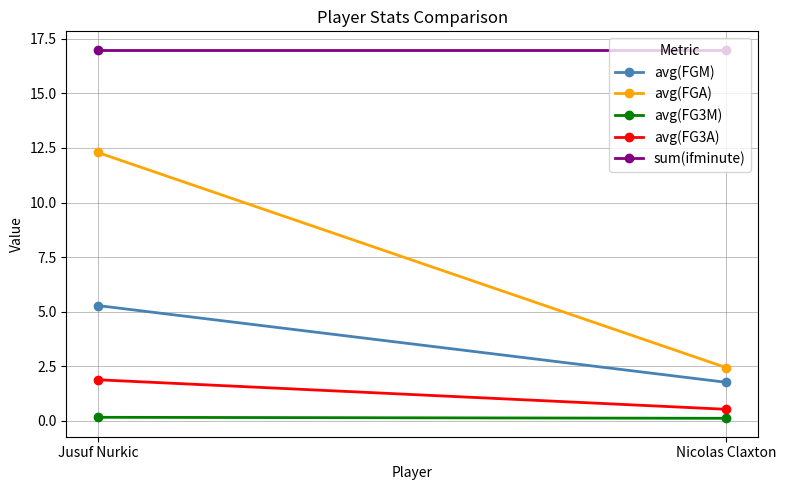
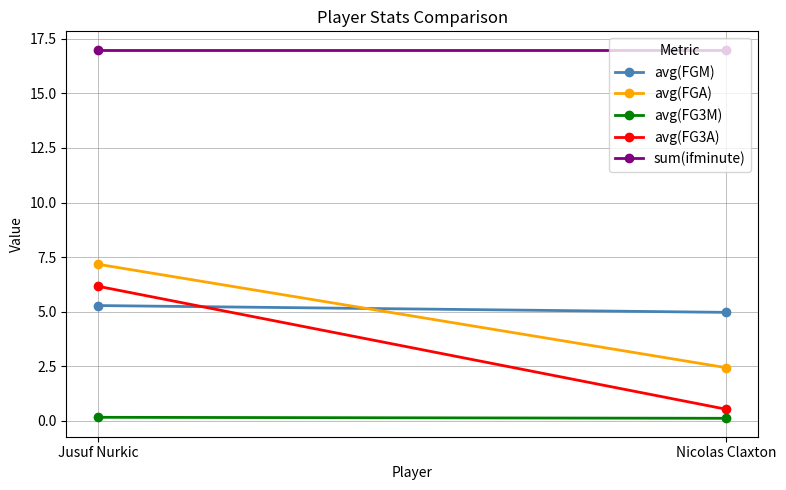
avg(FGA), Jusuf Nurkic: 12.3 -> 7.2
avg(FG3A), Jusuf Nurkic: 1.9 -> 6.2
avg(FGM), Nicolas Claxton: 1.8 -> 5.0
